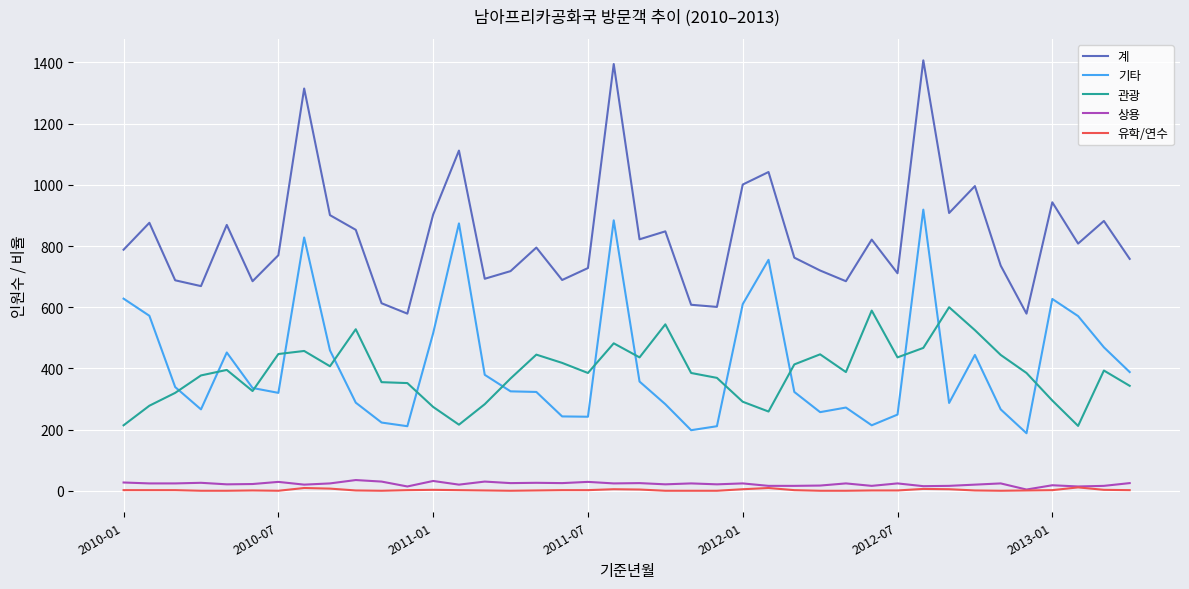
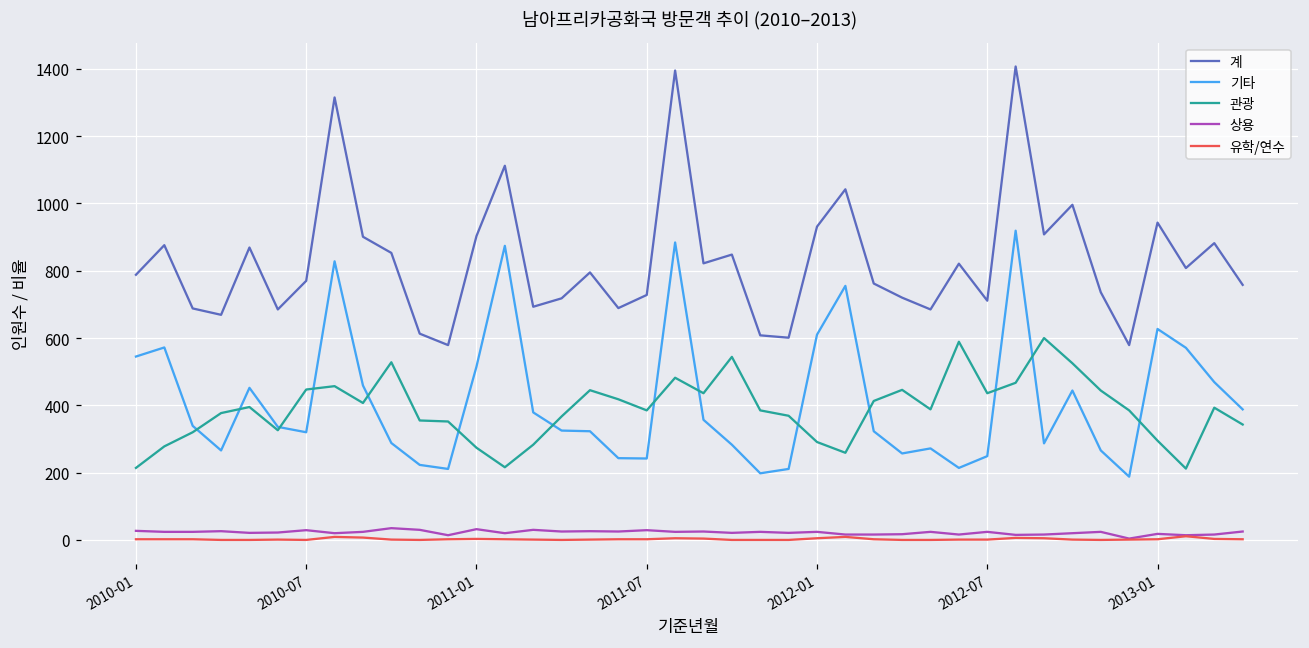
기타, 2010-01: 630 -> 550
계, 2012-01: 1000 -> 930
